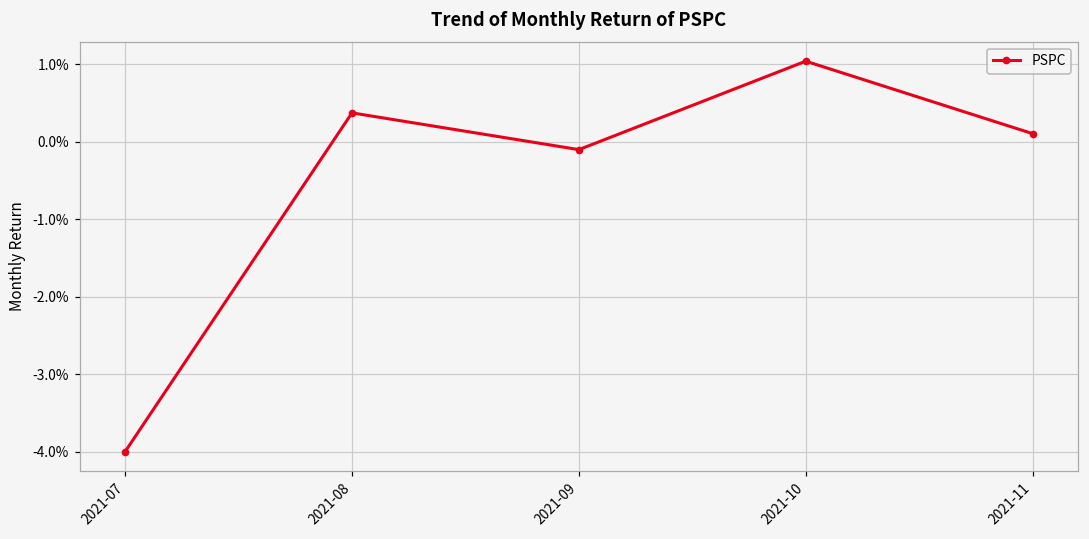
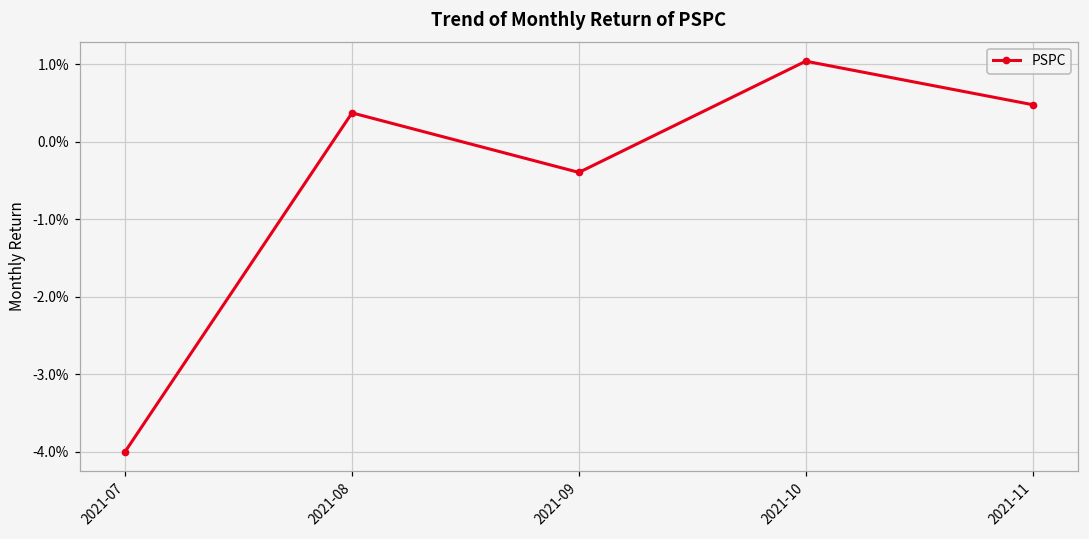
2021-09: -0.1% -> -0.4%
2021-11: 0.1% -> 0.5%
